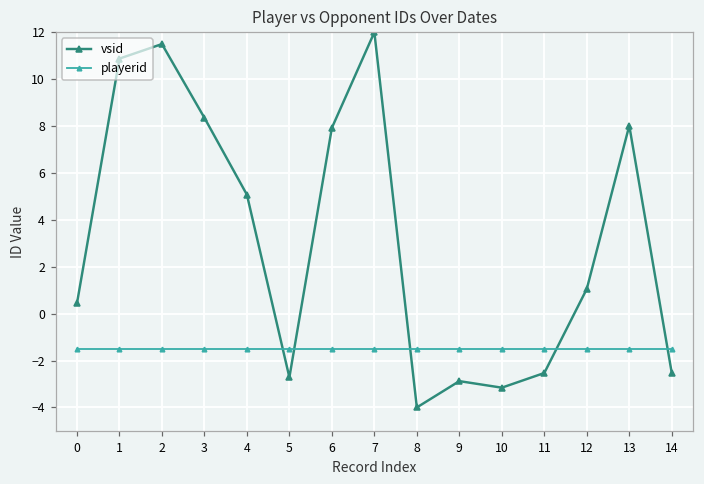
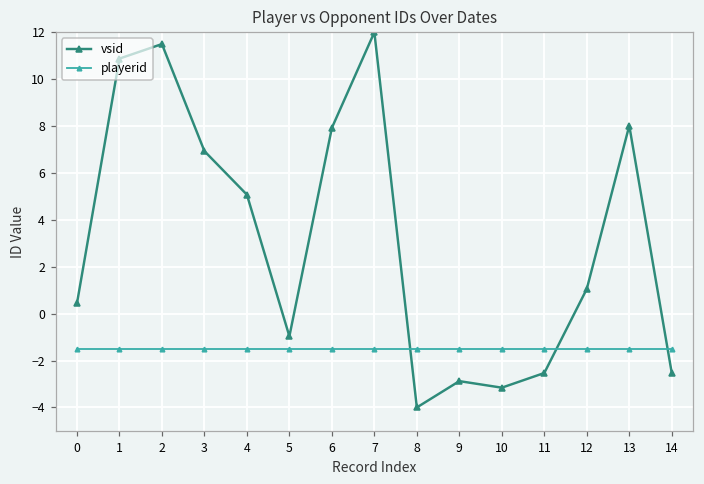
vsid, 3: 8.4 -> 6.9
vsid, 5: -2.7 -> -1.0
